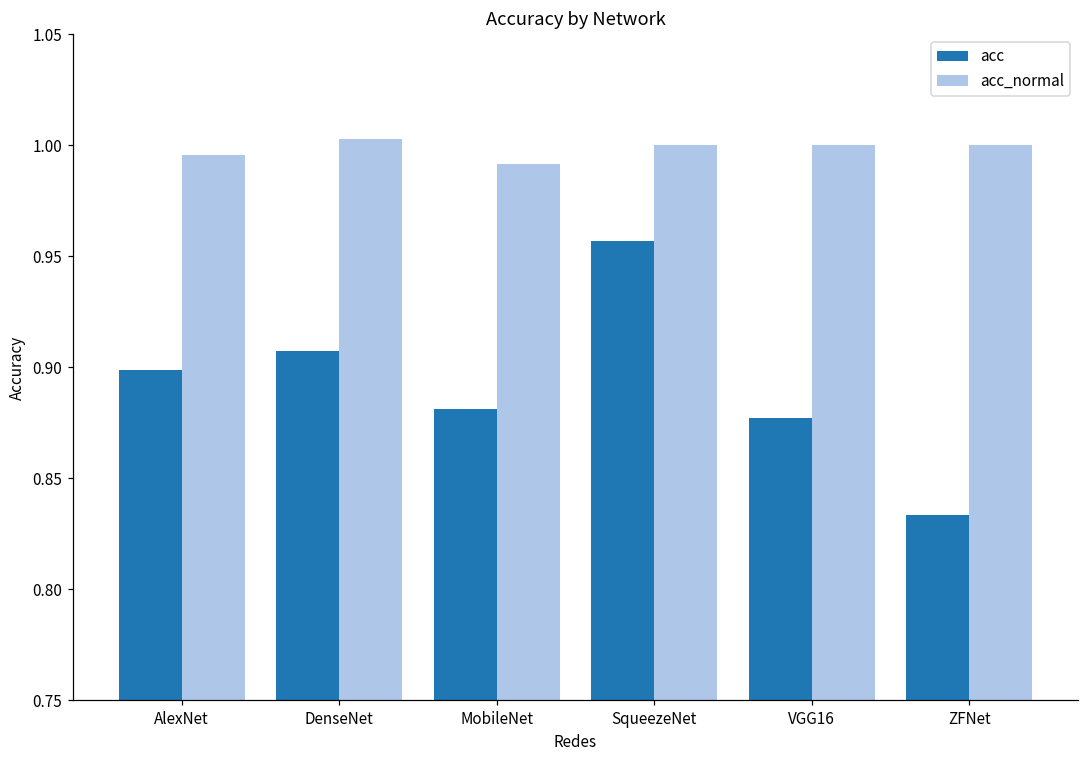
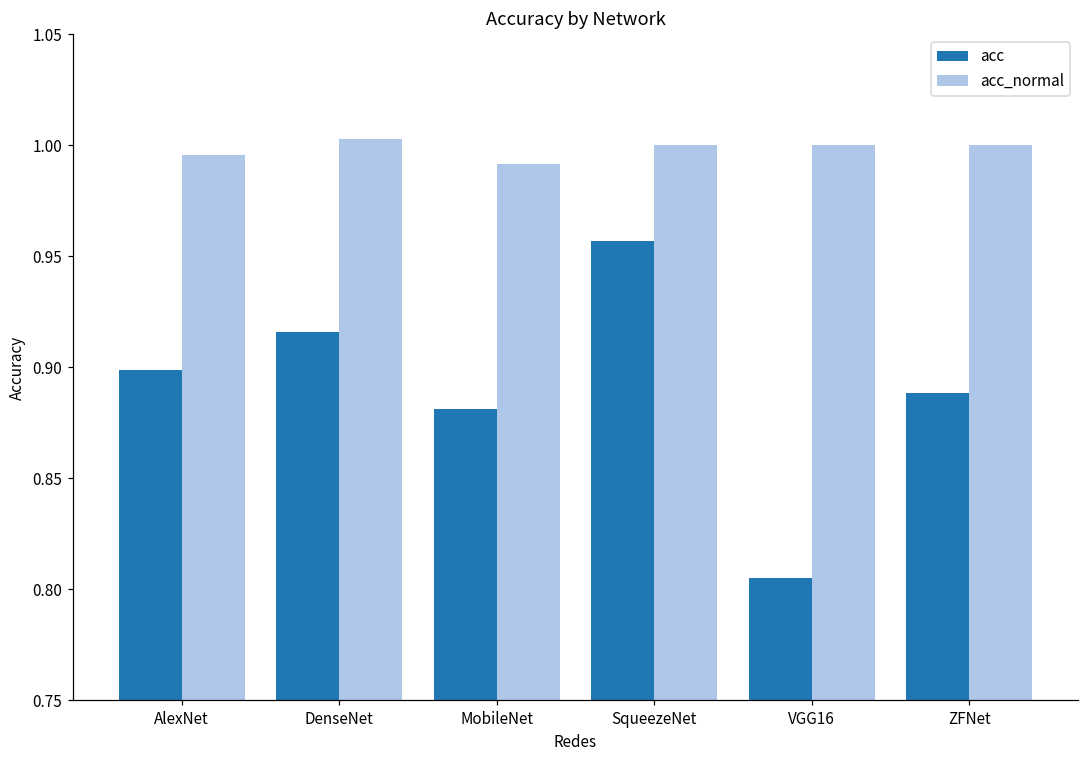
acc, DenseNet: 0.907 -> 0.916
acc, VGG16: 0.877 -> 0.805
acc, ZFNet: 0.833 -> 0.889
